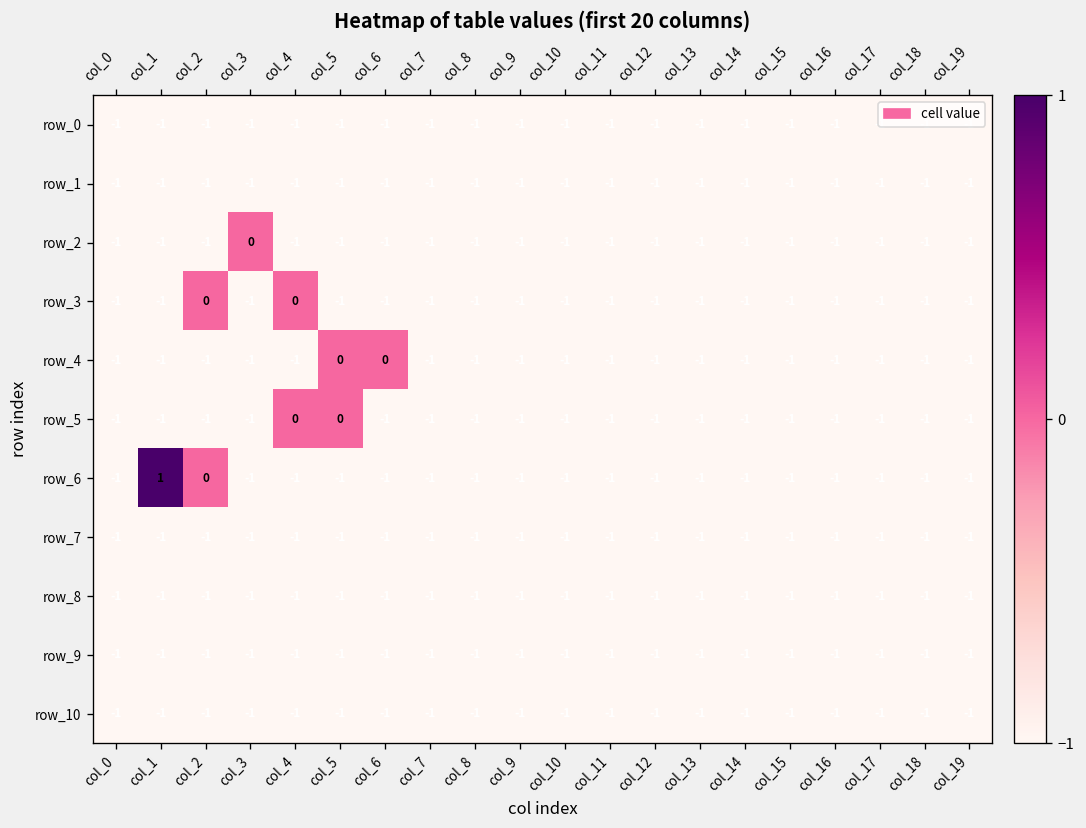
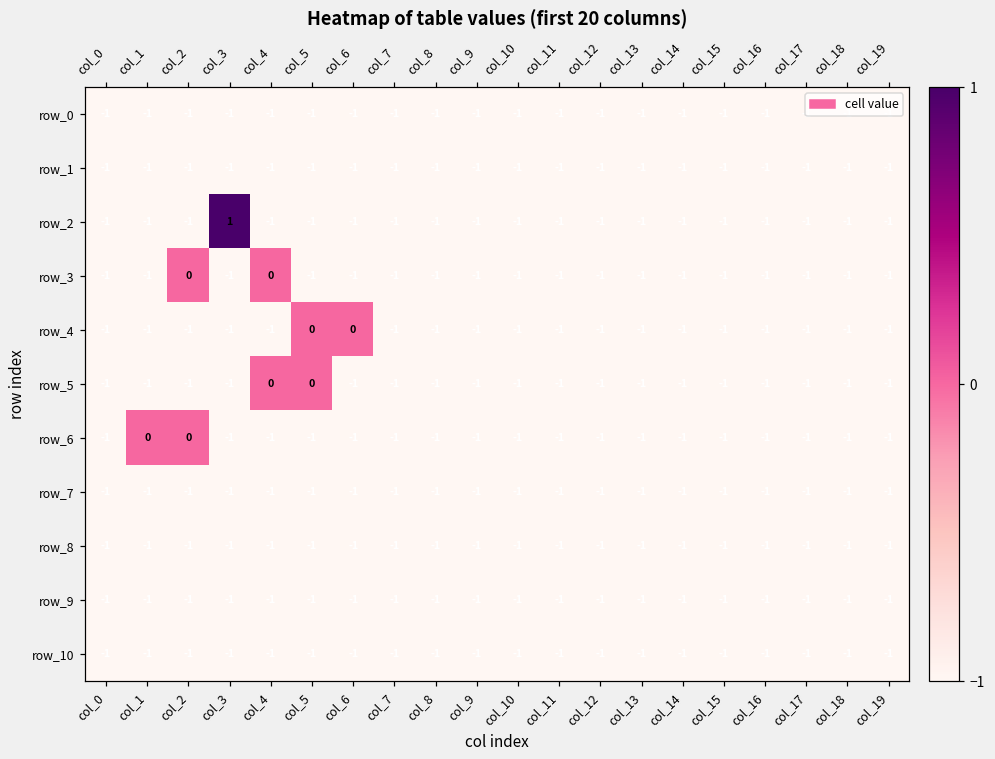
row_2, col_3: 0 -> 1
row_6, col_1: 1 -> 0
